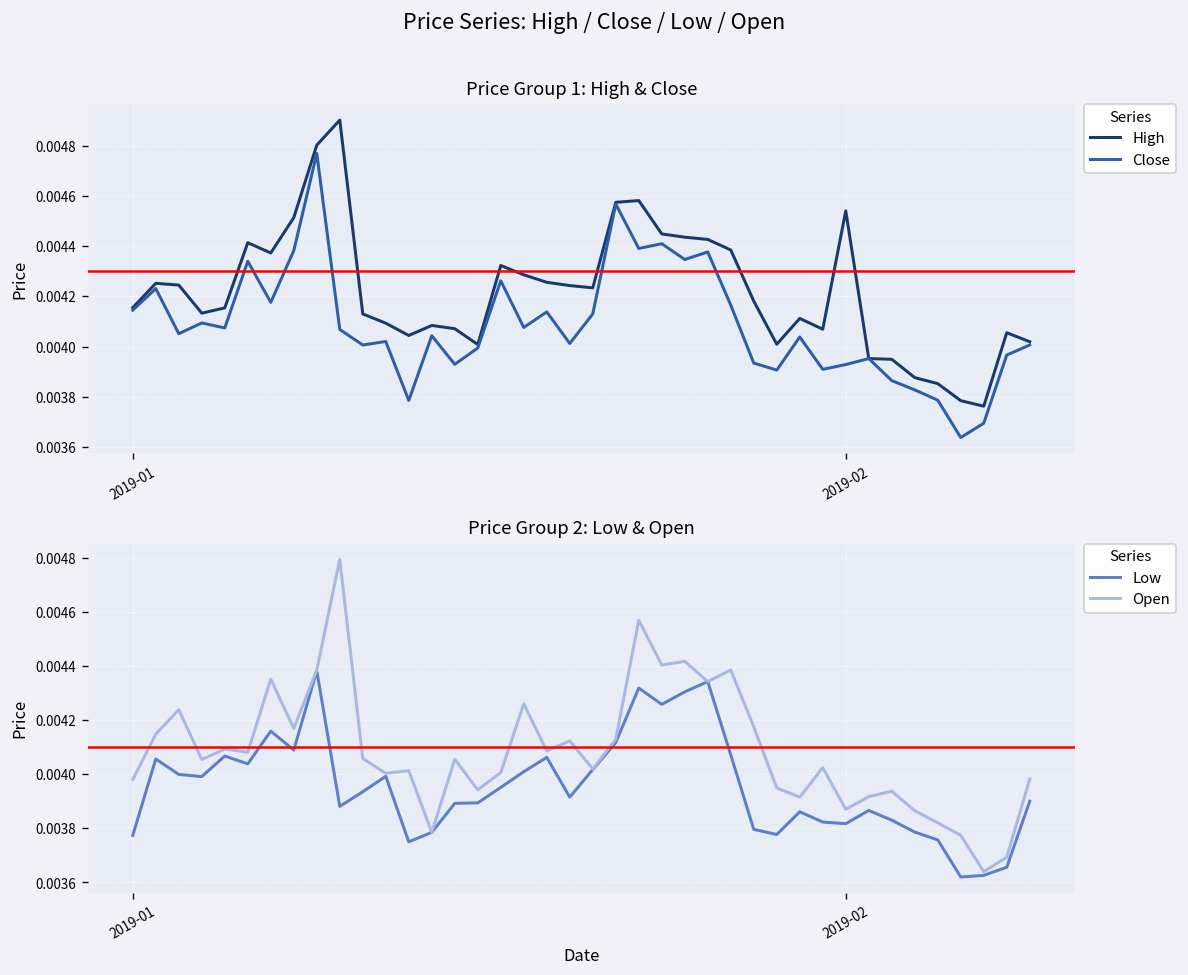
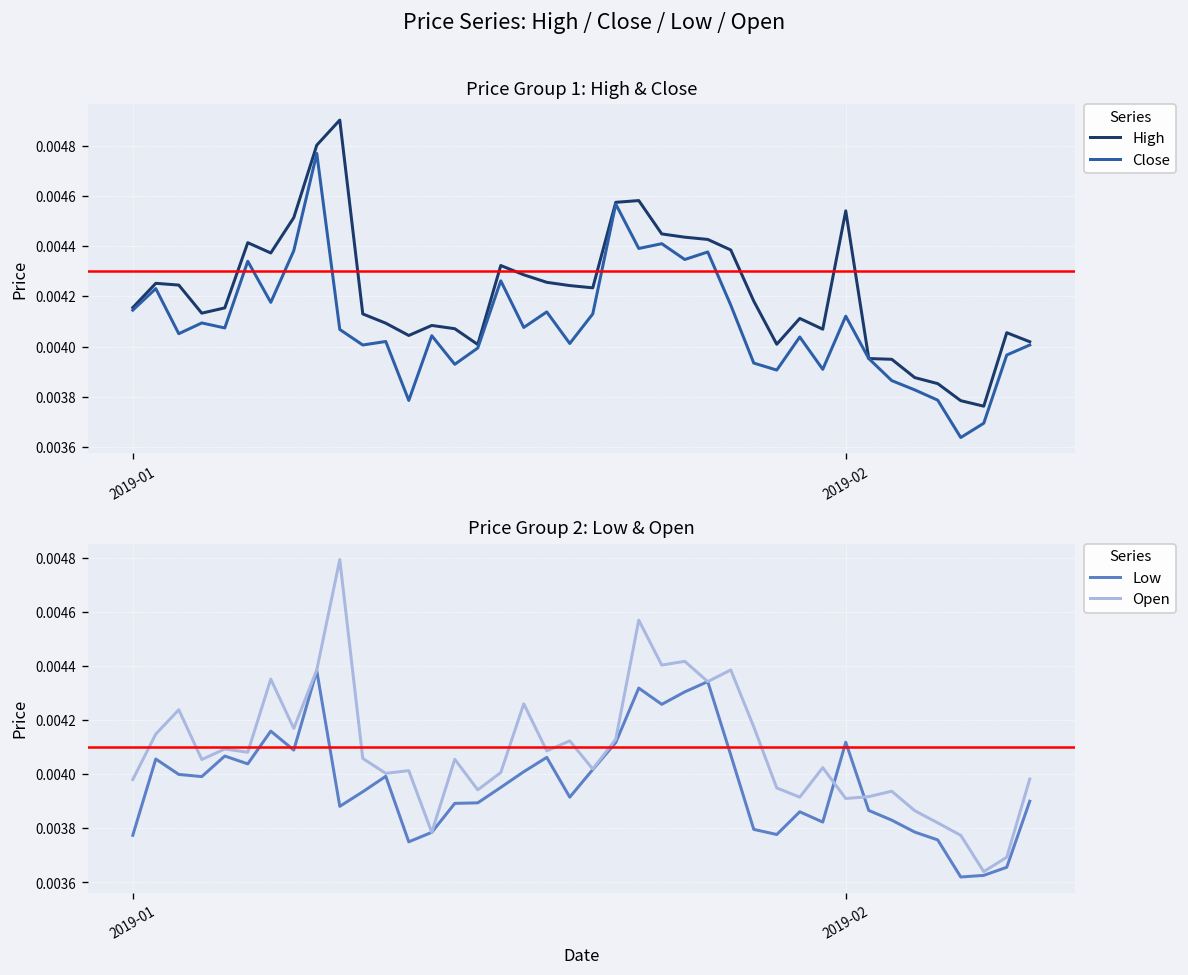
Price Group 1: High & Close, Close, 2019-02: 0.00393 -> 0.00412
Price Group 2: Low & Open, Low, 2019-02: 0.00382 -> 0.00412
Price Group 2: Low & Open, Open, 2019-02: 0.00387 -> 0.00391
